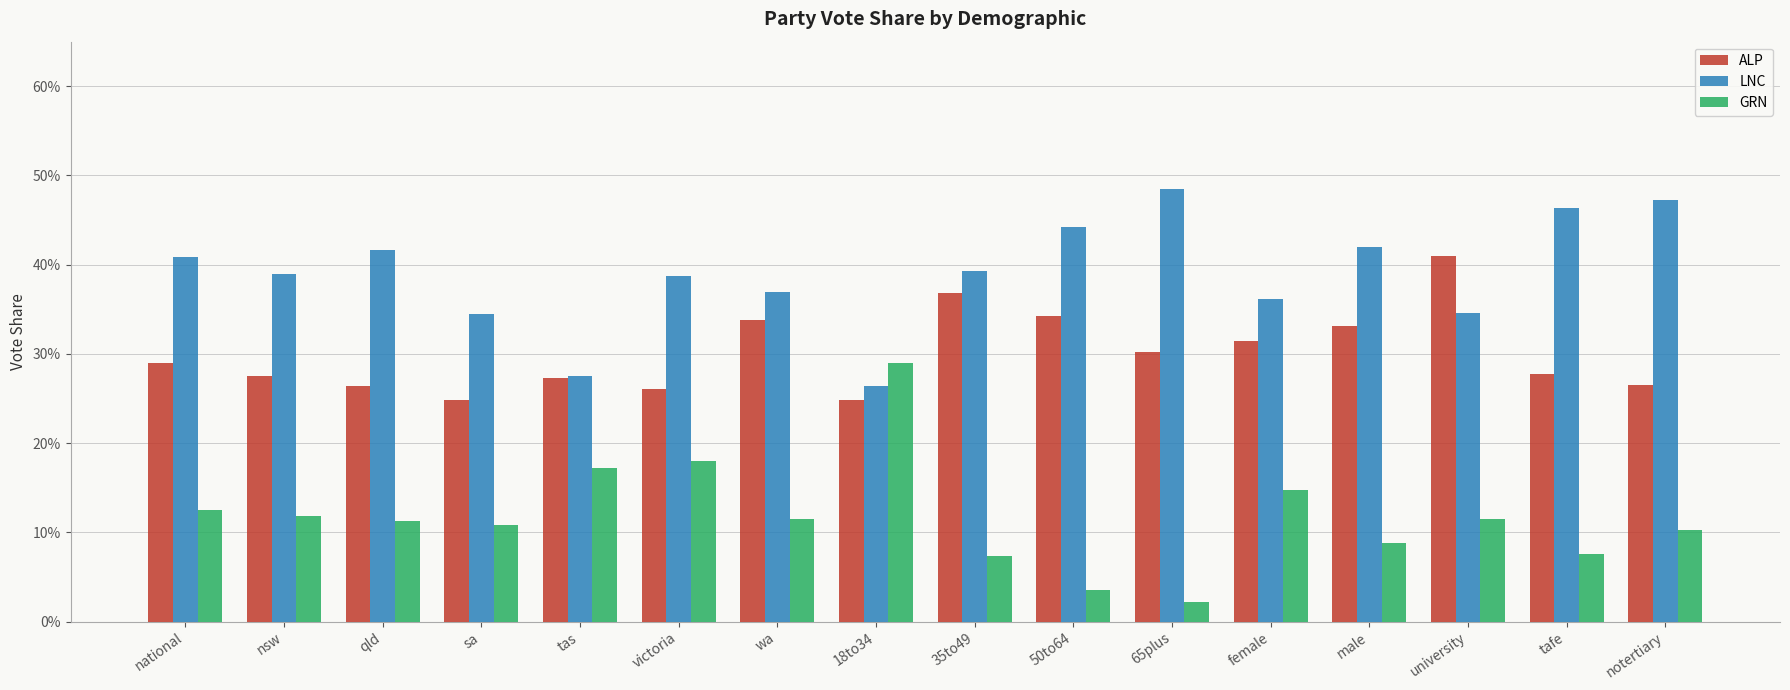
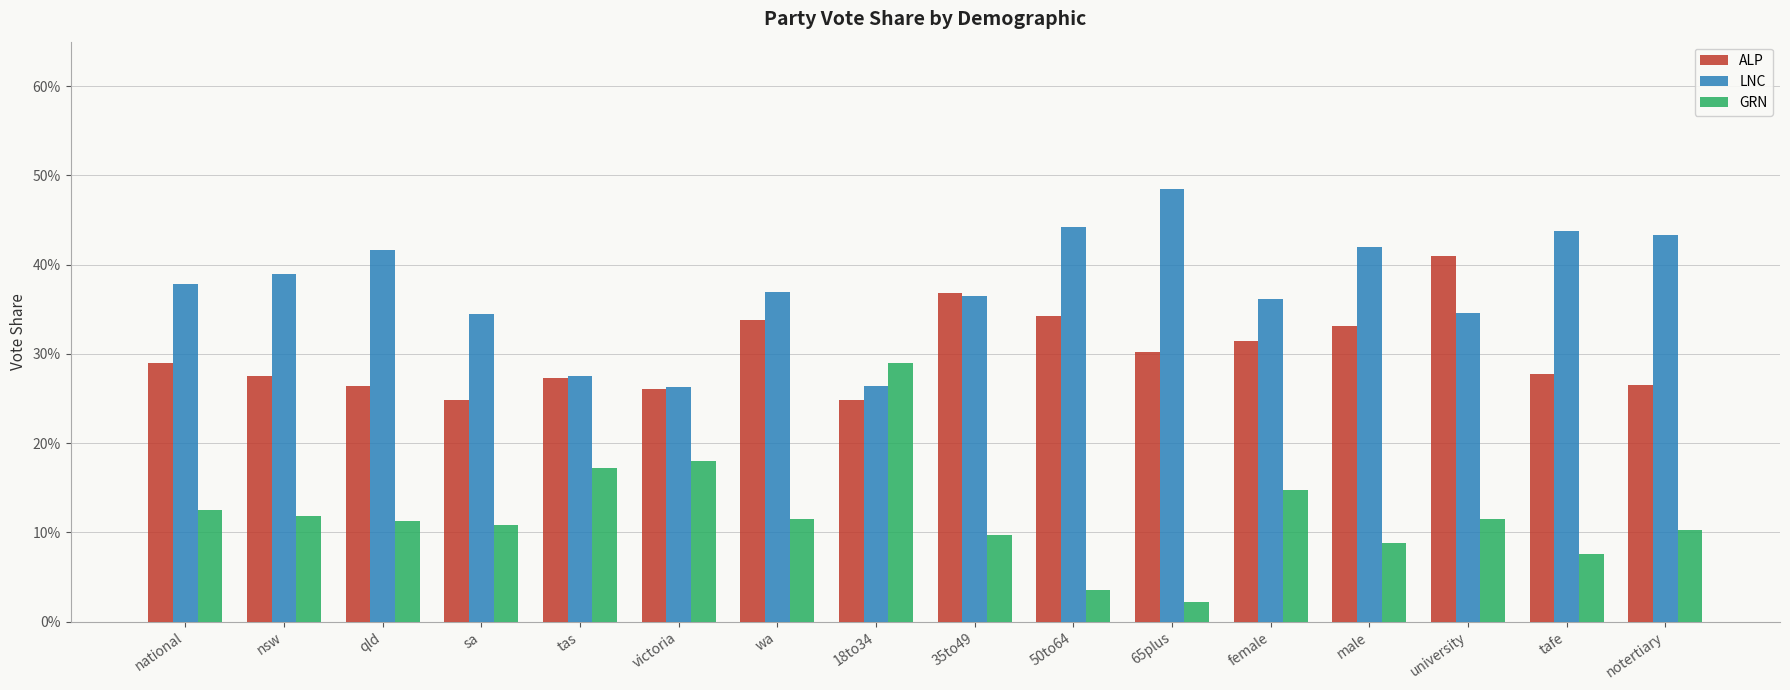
LNC, national: 41% -> 38%
LNC, victoria: 39% -> 26%
LNC, 35to49: 39% -> 37%
GRN, 35to49: 7% -> 10%
LNC, tafe: 46% -> 44%
LNC, notertiary: 47% -> 43%
